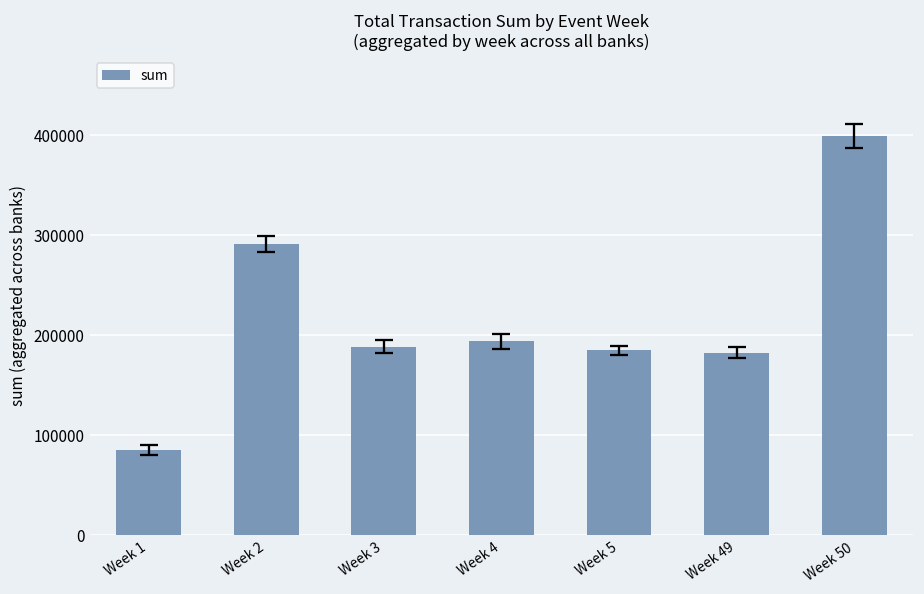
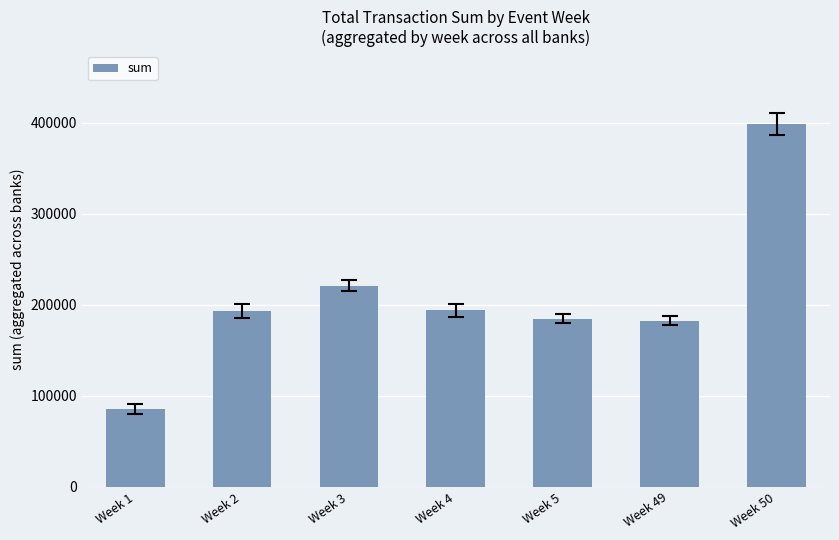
sum, Week 2: 290000 -> 190000
sum, Week 3: 190000 -> 220000
